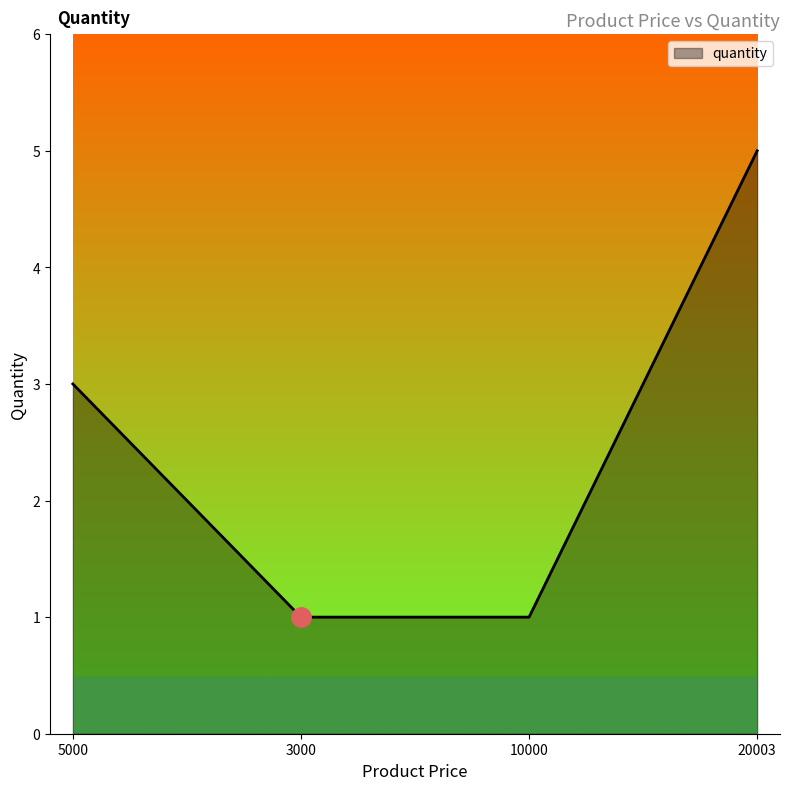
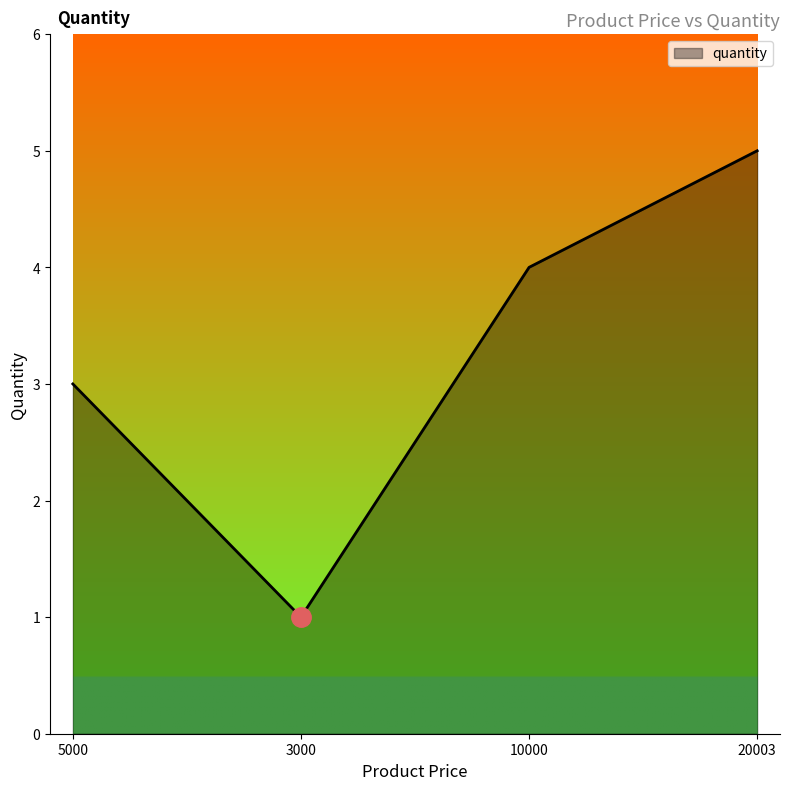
quantity, 10000: 1 -> 4
